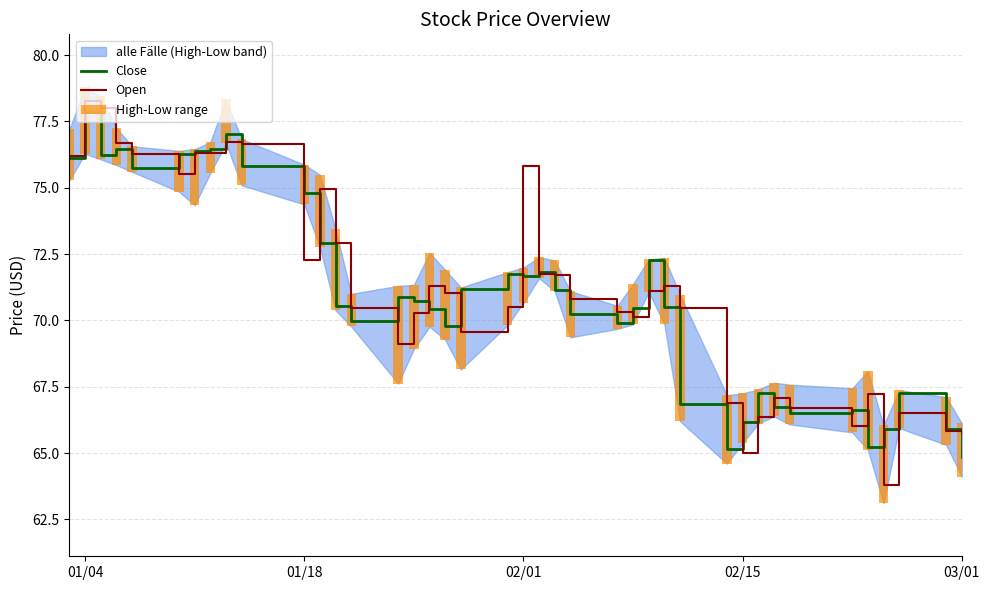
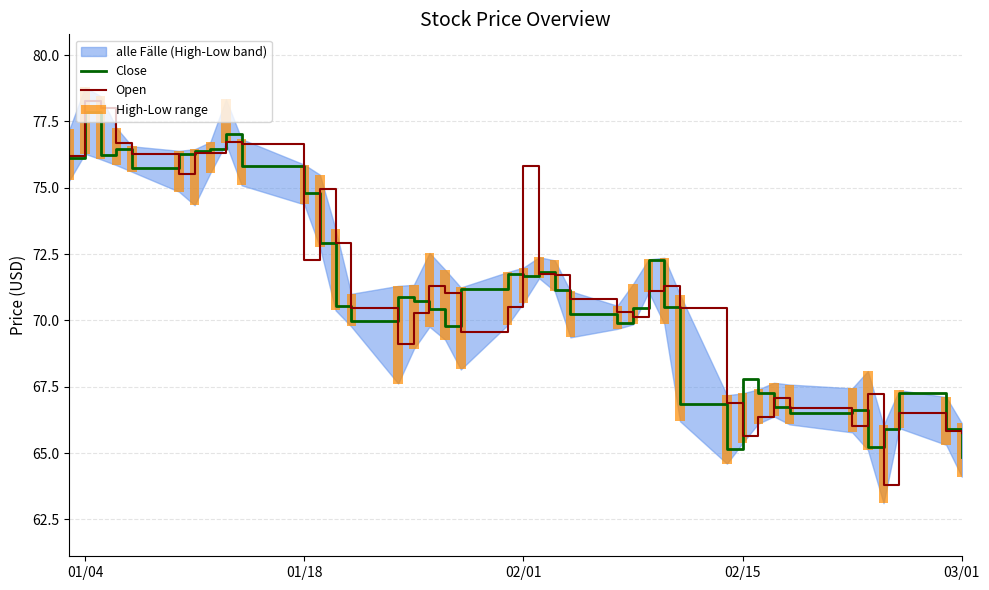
Close, 02/15: 66.2 -> 67.8
Open, 02/15: 65.0 -> 65.7
